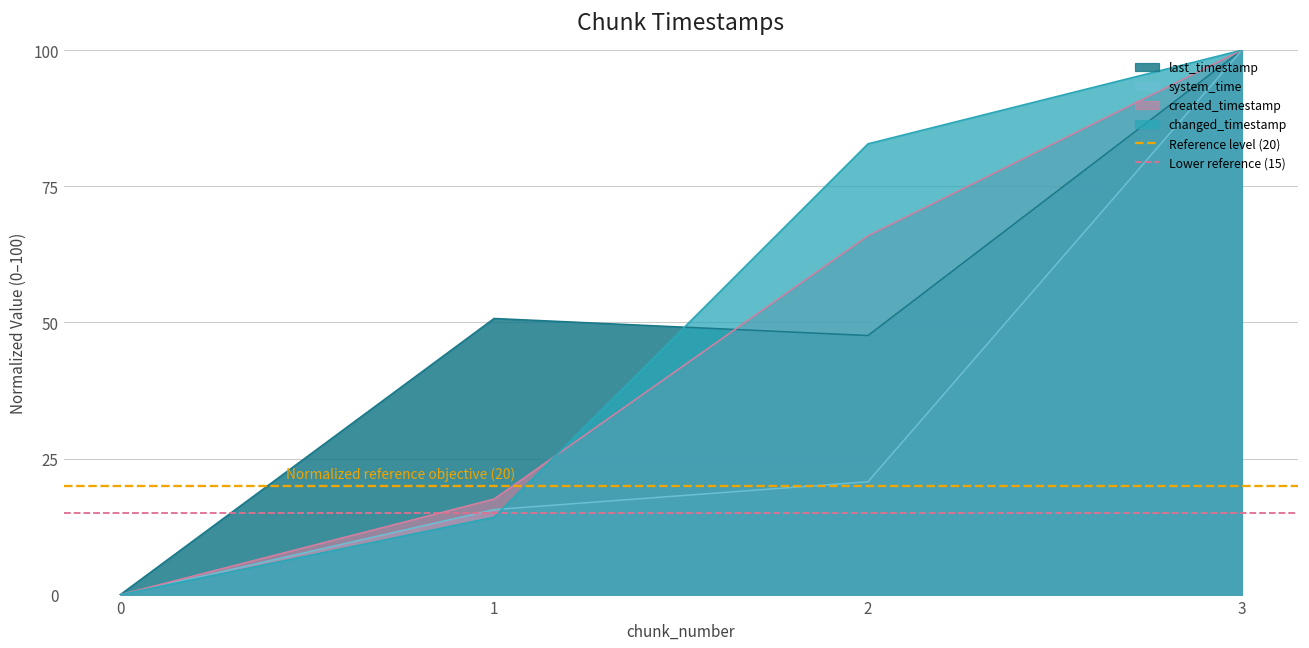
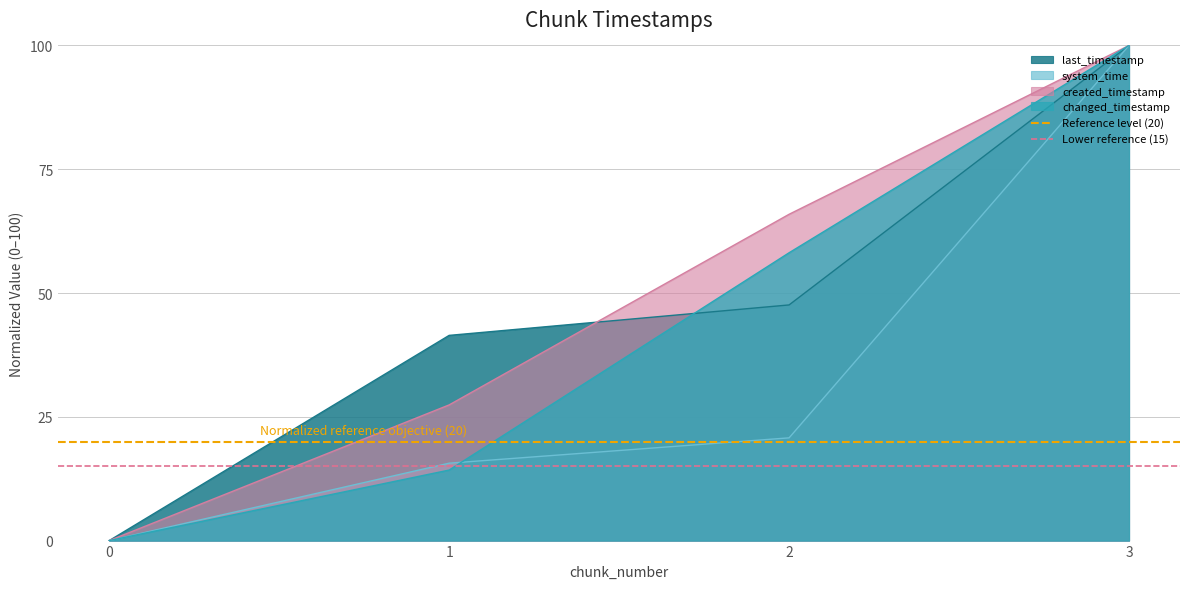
last_timestamp, 1: 51 -> 41
created_timestamp, 1: 18 -> 27
changed_timestamp, 2: 83 -> 58
